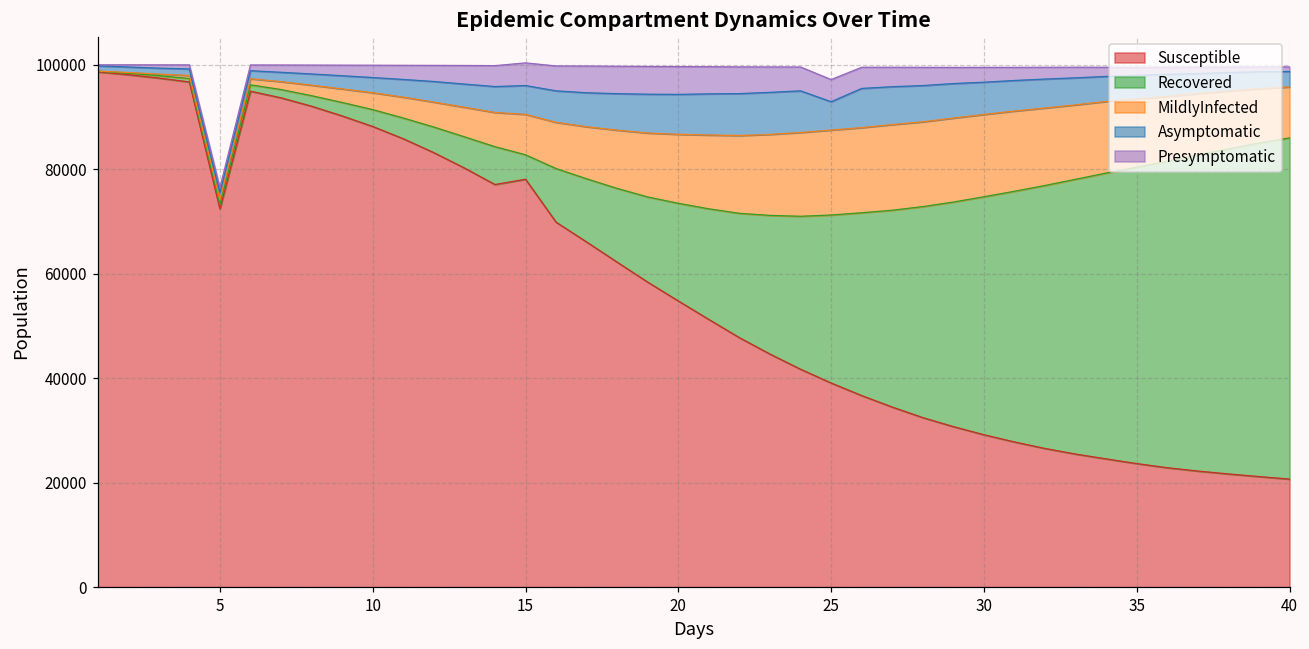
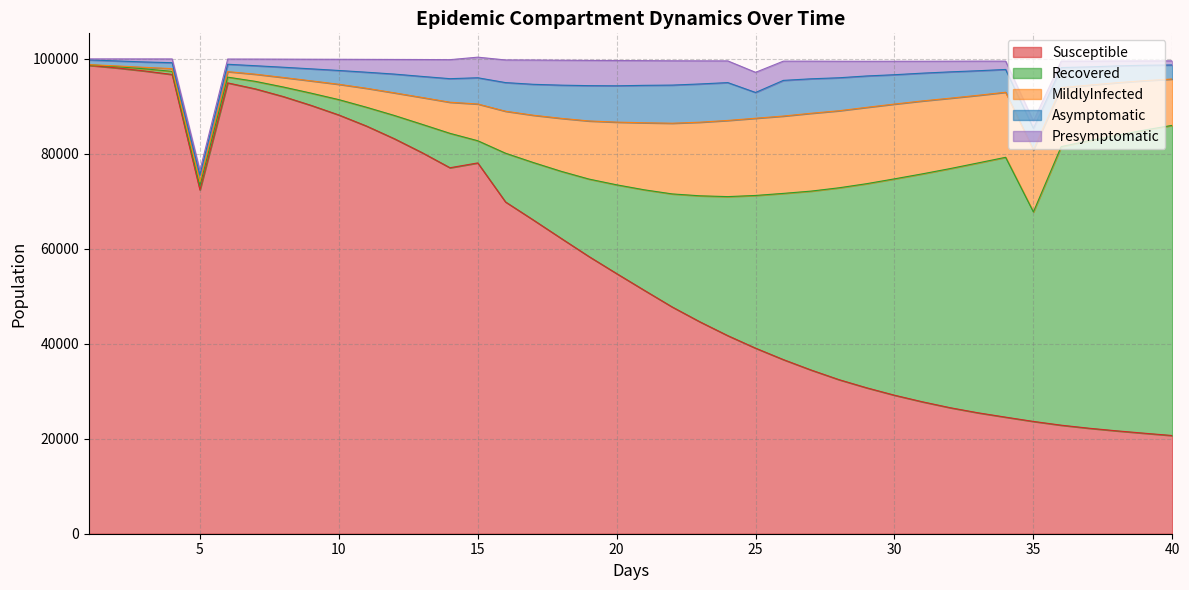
Recovered, 35: 57000 -> 44000
